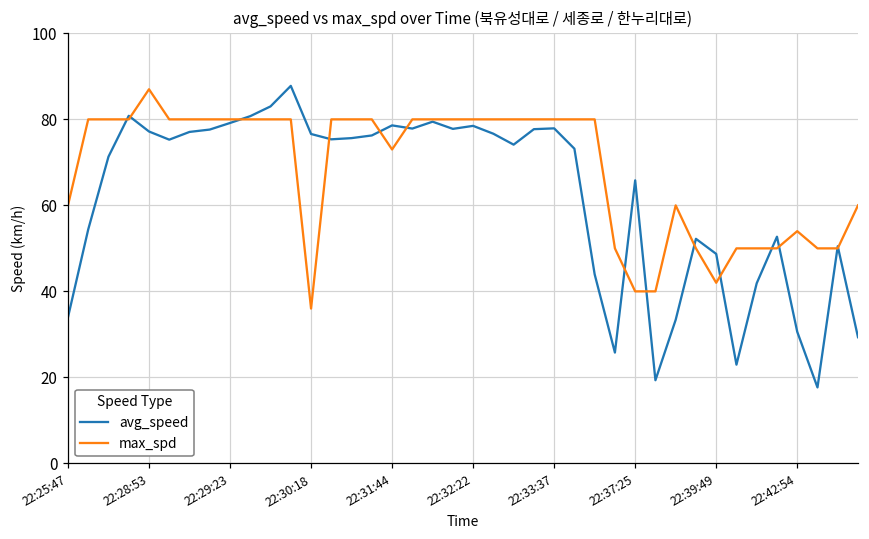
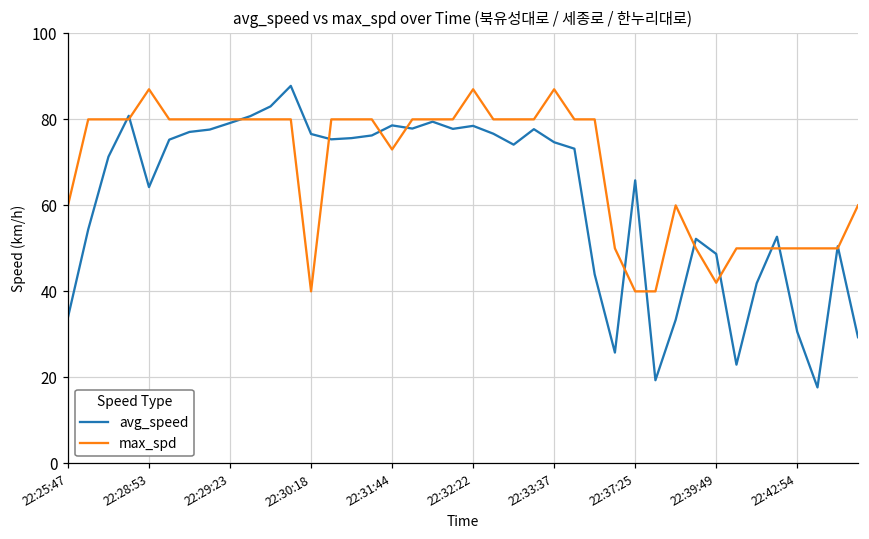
avg_speed, 22:28:53: 77 -> 64
max_spd, 22:30:18: 36 -> 40
max_spd, 22:32:22: 80 -> 87
avg_speed, 22:33:37: 78 -> 75
max_spd, 22:33:37: 80 -> 87
max_spd, 22:42:54: 54 -> 50
